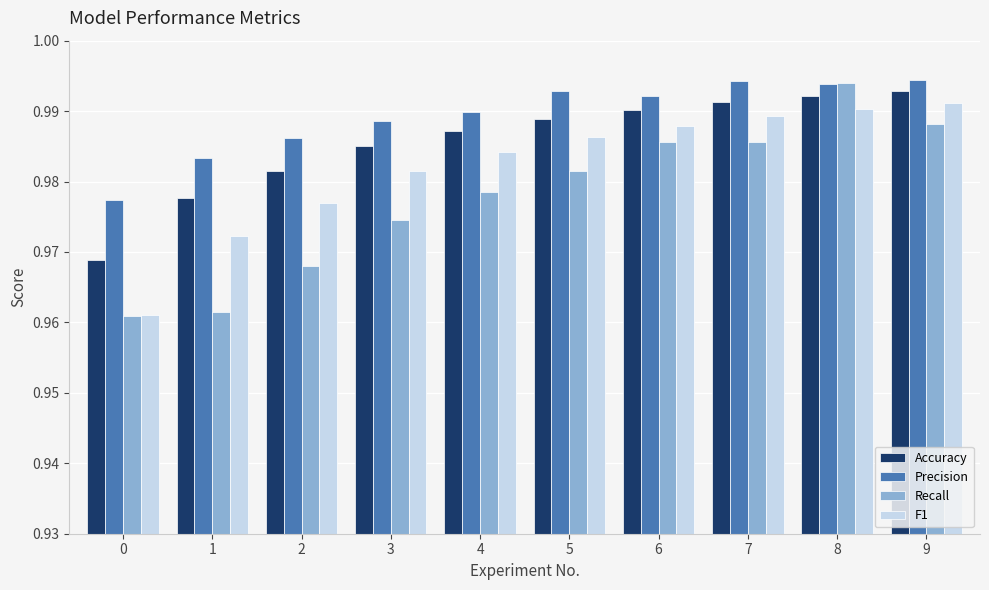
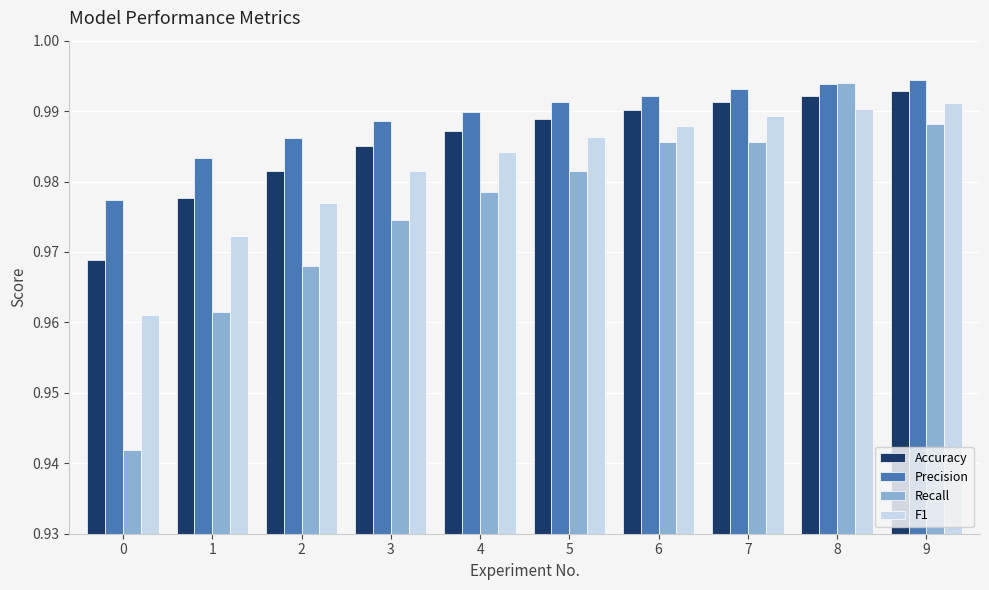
Recall, 0: 0.961 -> 0.942
Precision, 5: 0.993 -> 0.991
Precision, 7: 0.994 -> 0.993
